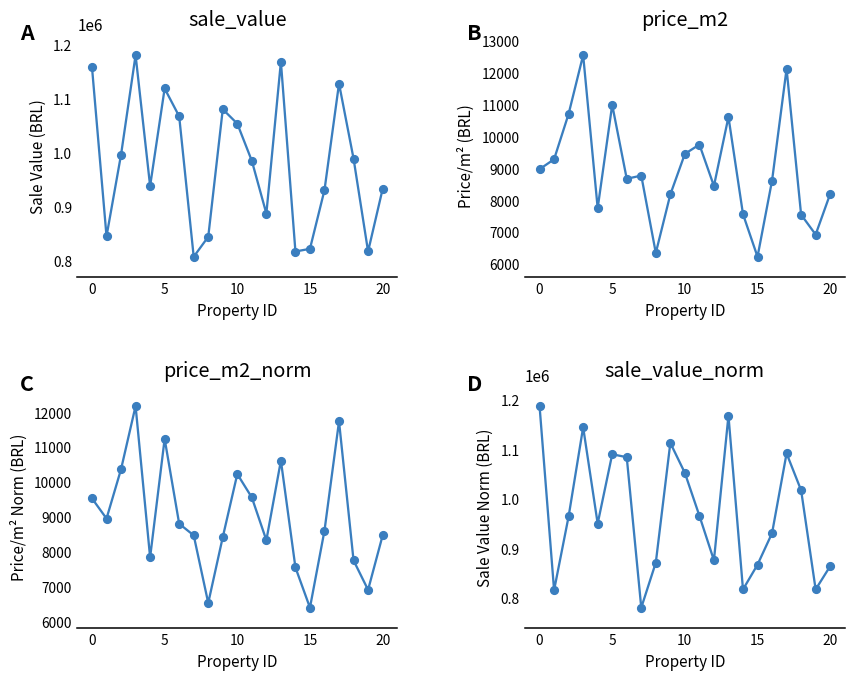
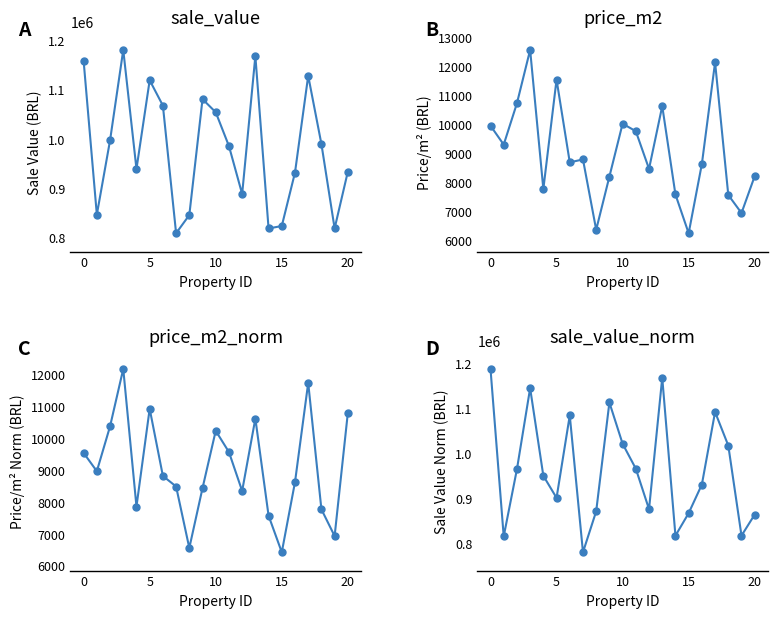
price_m2, 0: 9000 -> 9900
price_m2, 5: 11000 -> 11500
price_m2, 10: 9500 -> 10000
price_m2_norm, 5: 11200 -> 10900
price_m2_norm, 20: 8500 -> 10800
sale_value_norm, 5: 1090000 -> 900000
sale_value_norm, 10: 1050000 -> 1020000
